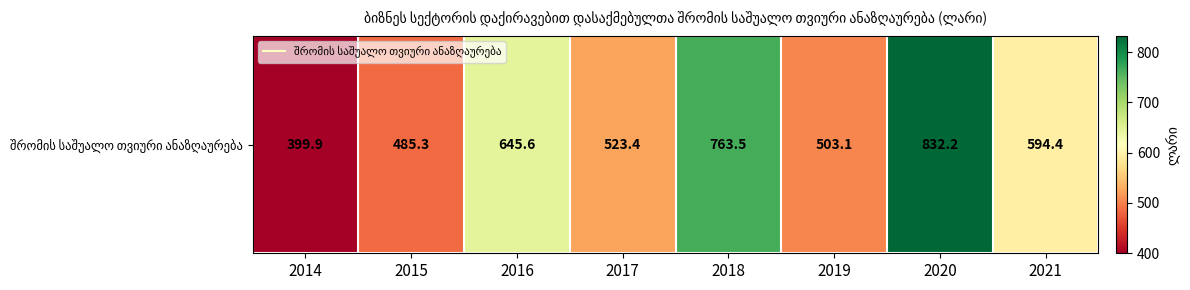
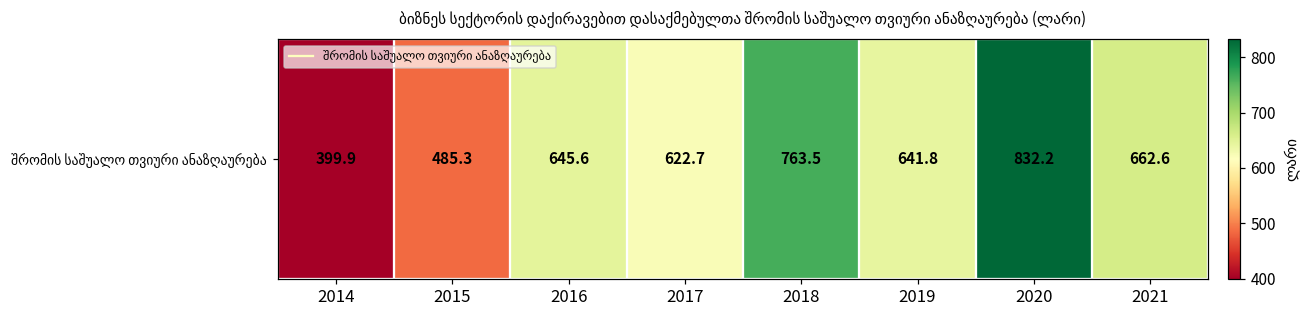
შრომის საშუალო თვიური ანაზღაურება, 2017: 523.4 -> 622.7
შრომის საშუალო თვიური ანაზღაურება, 2019: 503.1 -> 641.8
შრომის საშუალო თვიური ანაზღაურება, 2021: 594.4 -> 662.6
